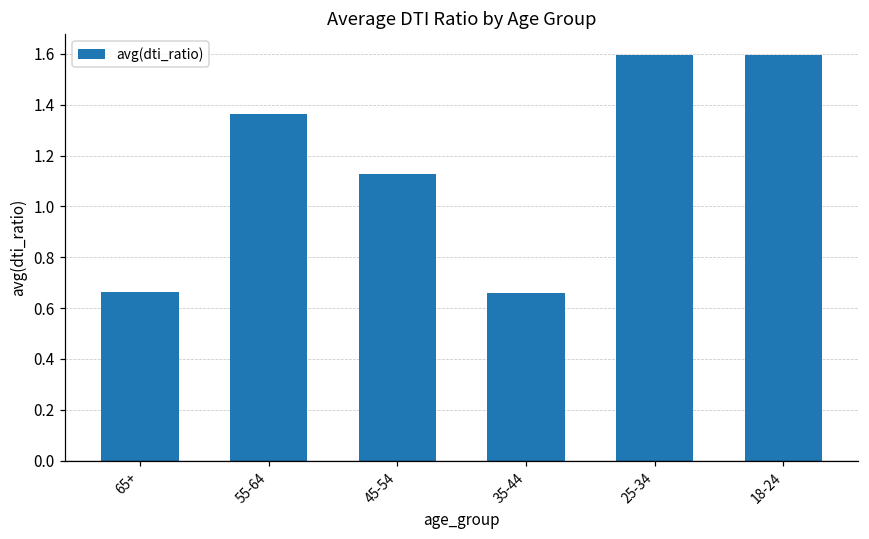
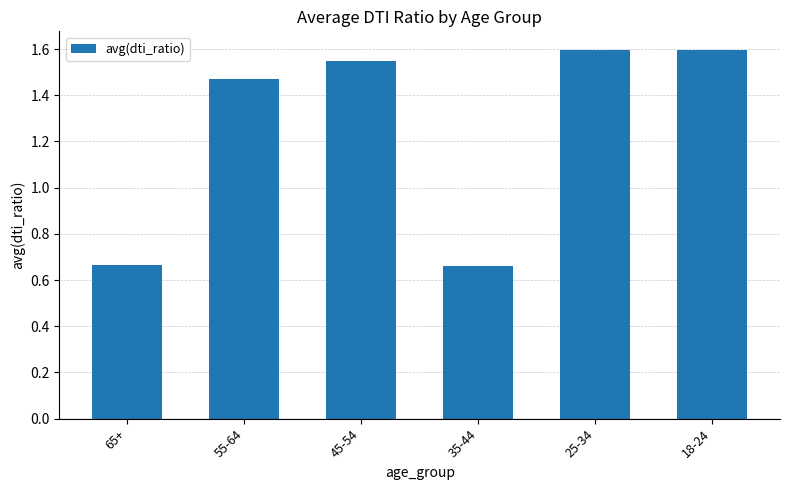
55-64: 1.37 -> 1.47
45-54: 1.13 -> 1.55
